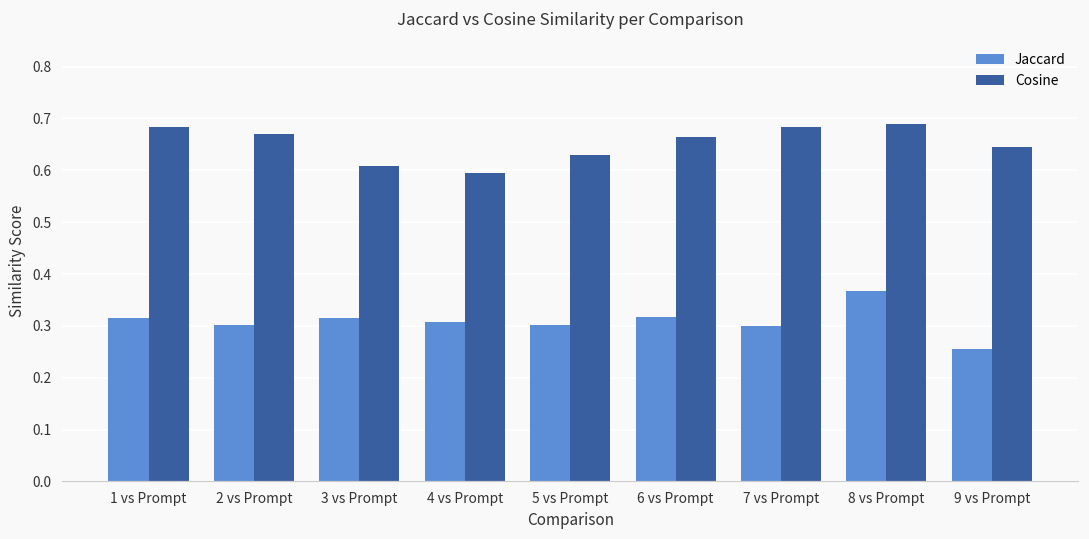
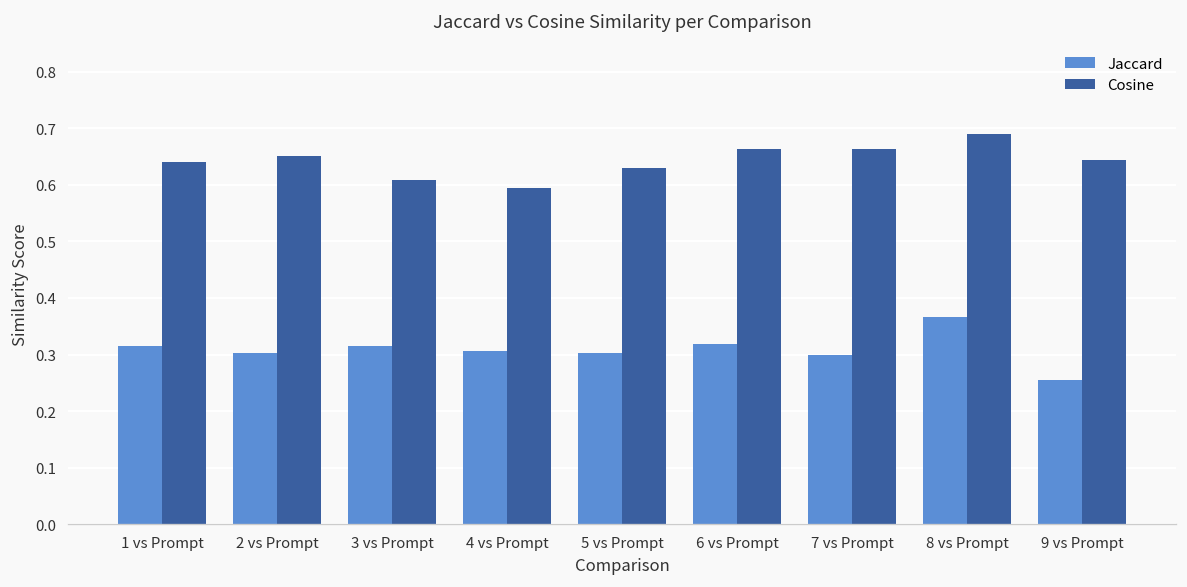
Cosine, 1 vs Prompt: 0.68 -> 0.64
Cosine, 2 vs Prompt: 0.67 -> 0.65
Cosine, 7 vs Prompt: 0.68 -> 0.66
